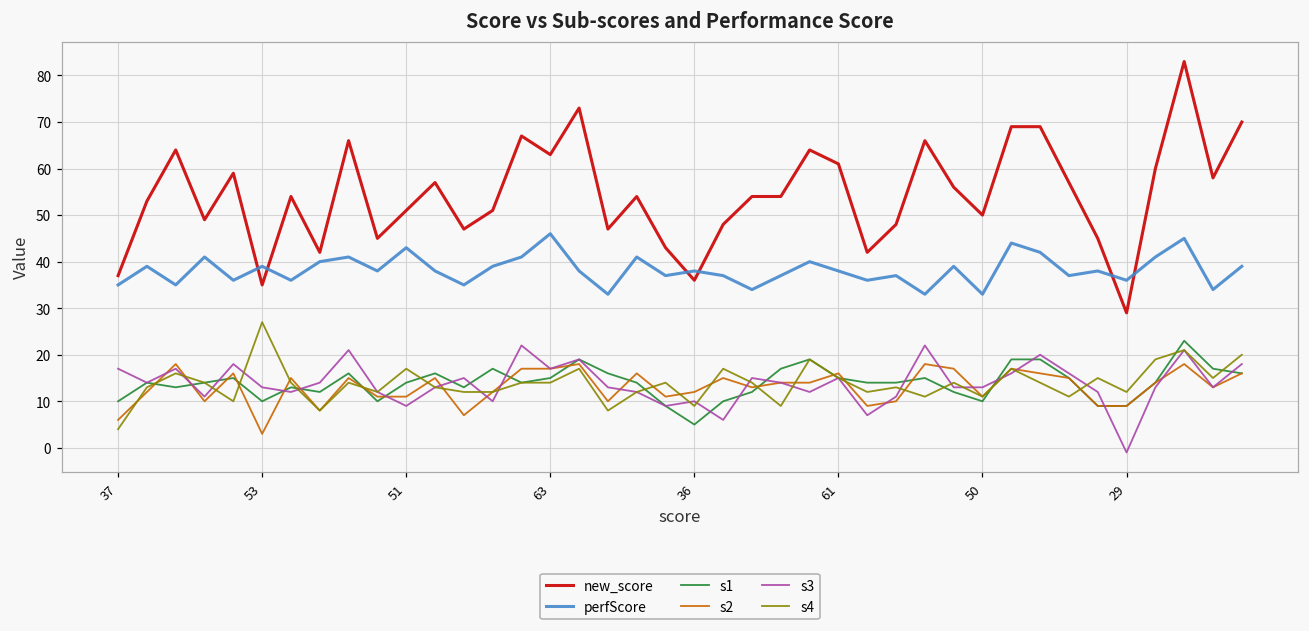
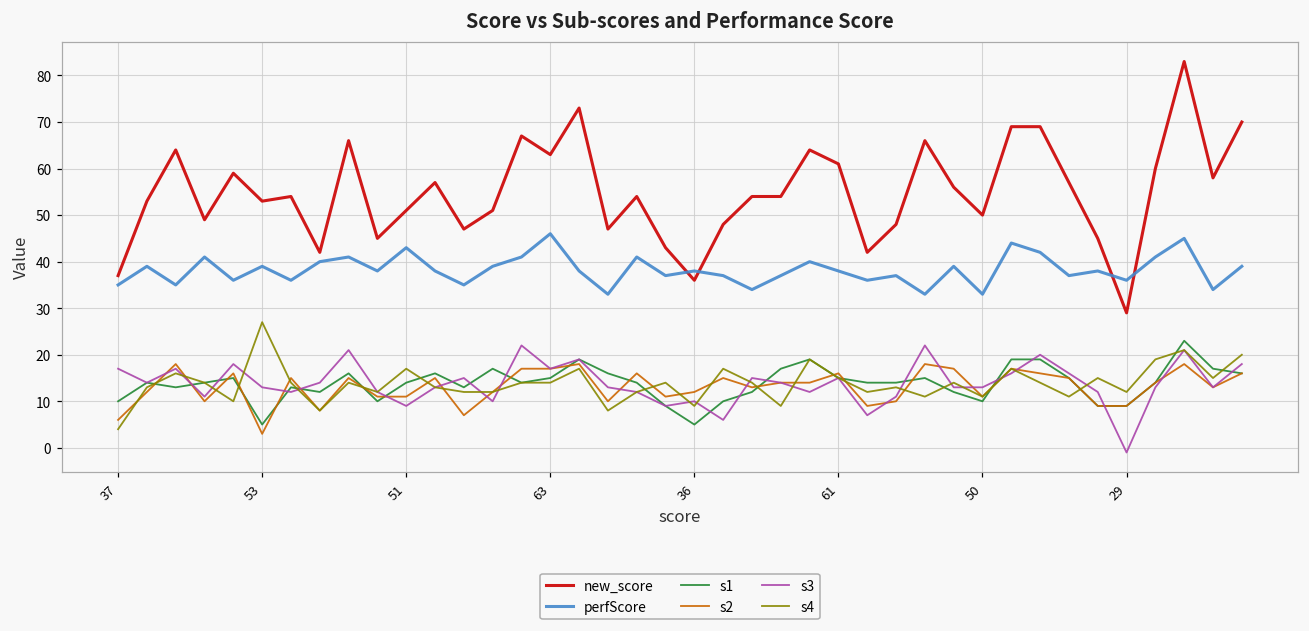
new_score, 53: 35 -> 53
s1, 53: 10 -> 5
